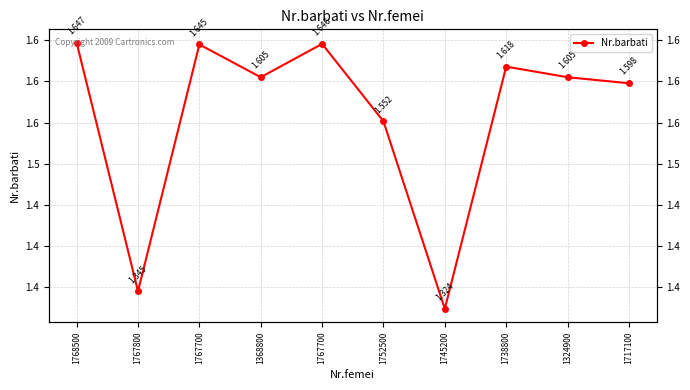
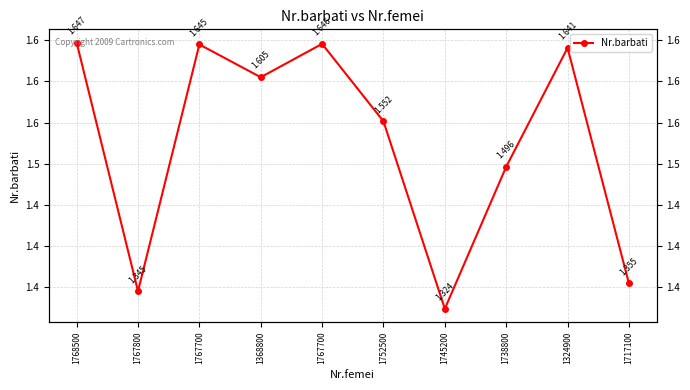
1738800: 1.618 -> 1.496
1324900: 1.605 -> 1.641
1717100: 1.598 -> 1.355
